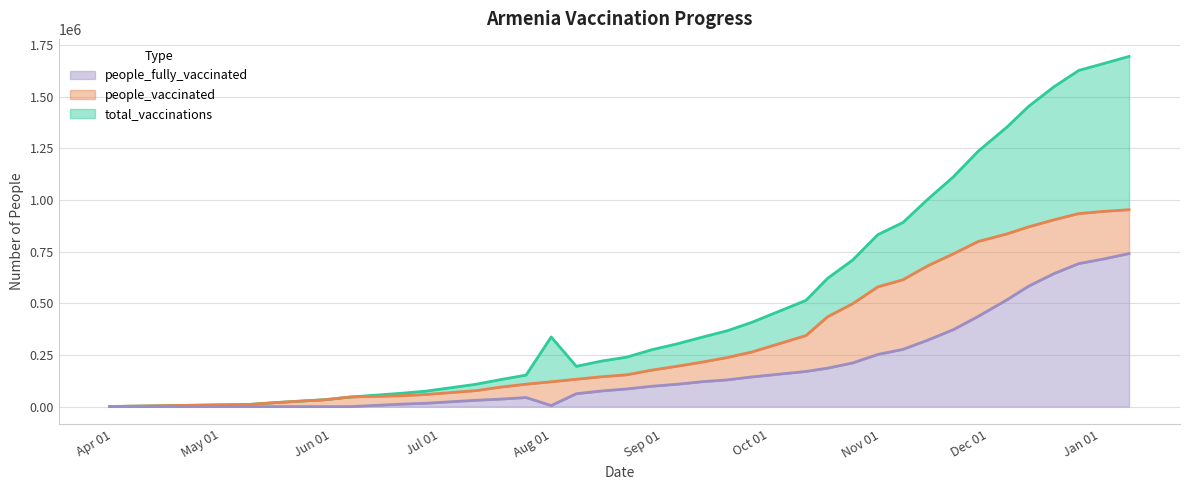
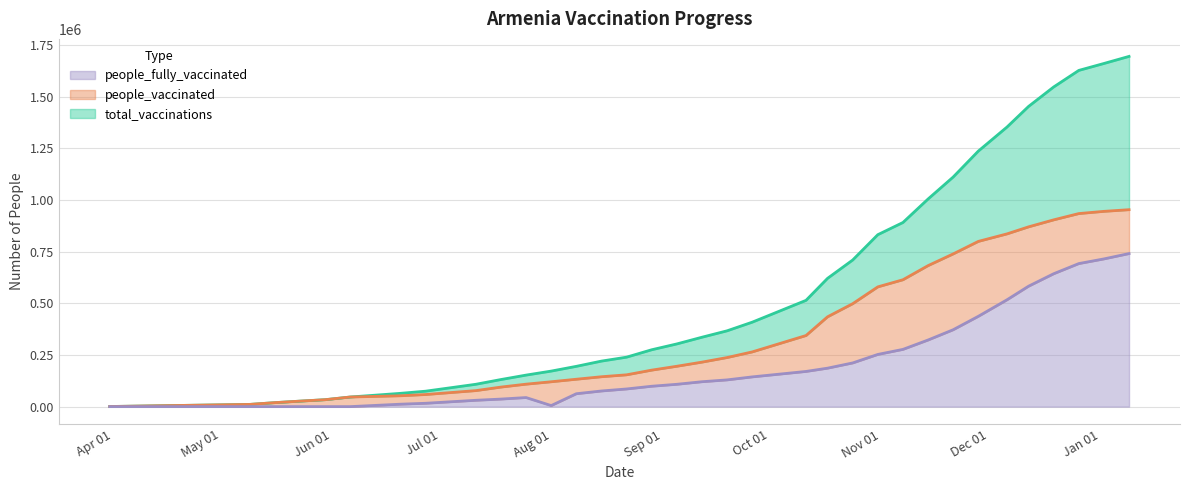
total_vaccinations, Aug 01: 340000 -> 170000
